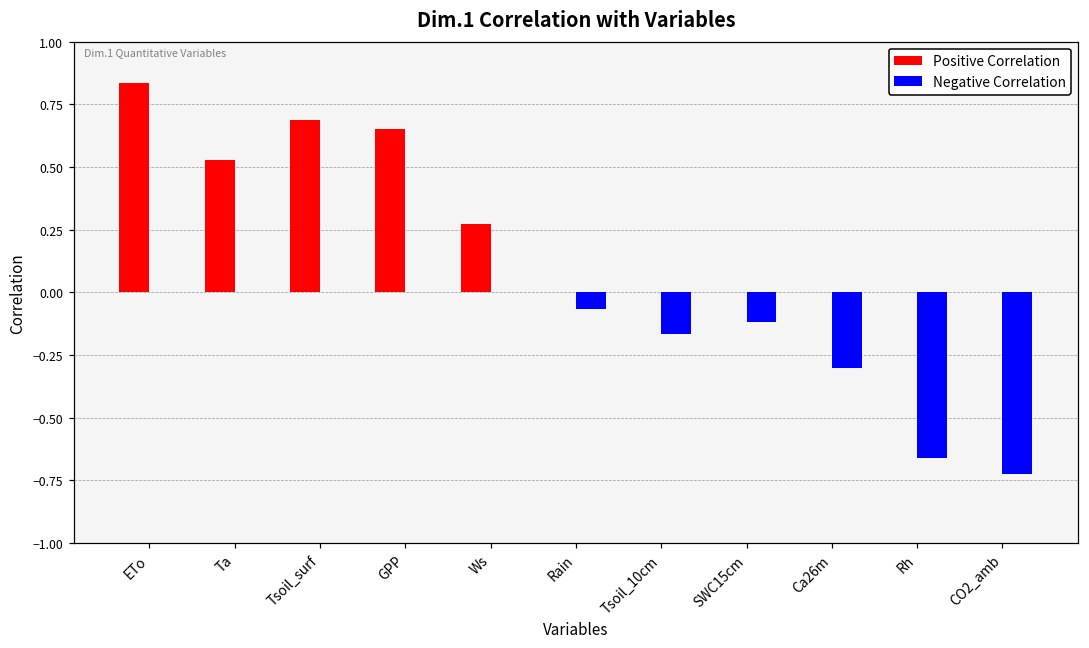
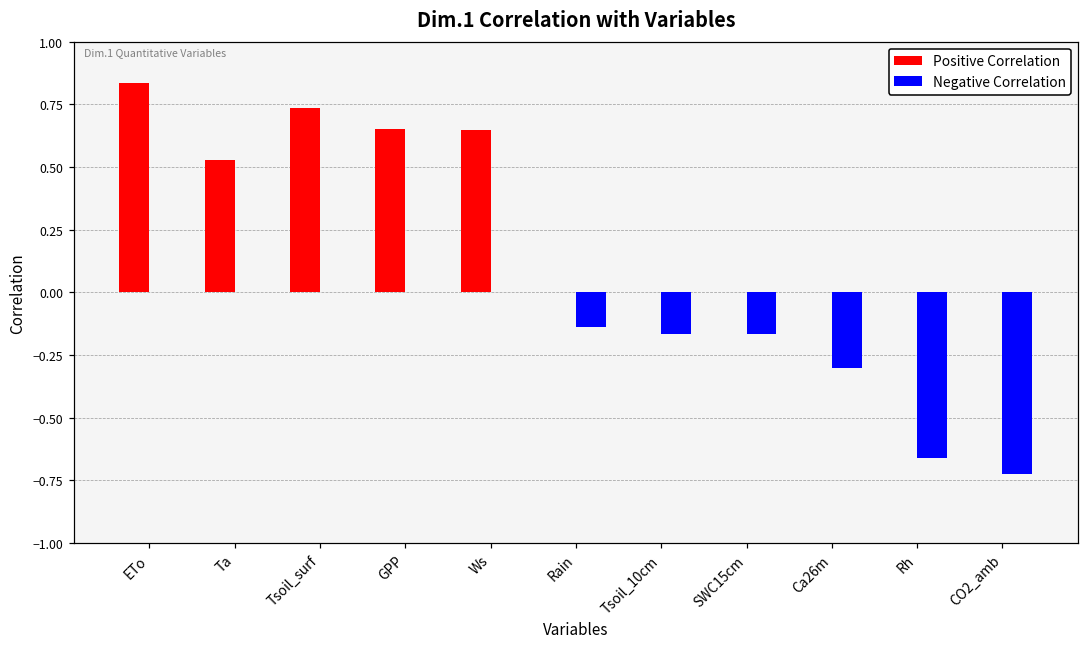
Positive Correlation, Tsoil_surf: 0.69 -> 0.74
Positive Correlation, Ws: 0.27 -> 0.65
Negative Correlation, Rain: -0.07 -> -0.14
Negative Correlation, SWC15cm: -0.12 -> -0.17
